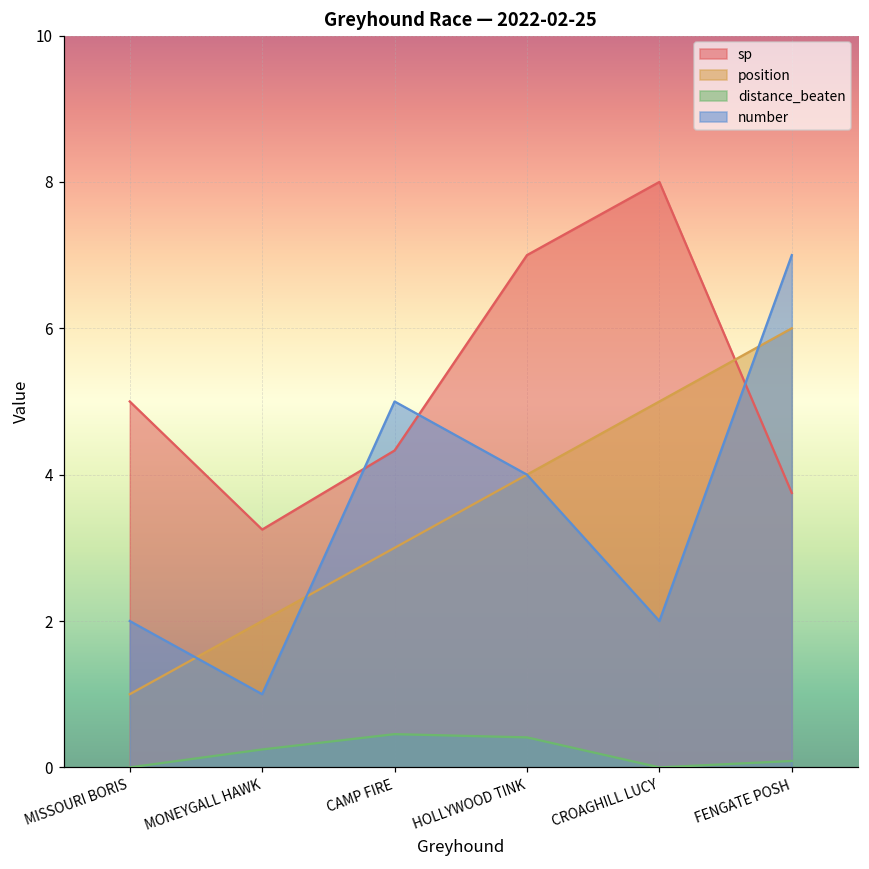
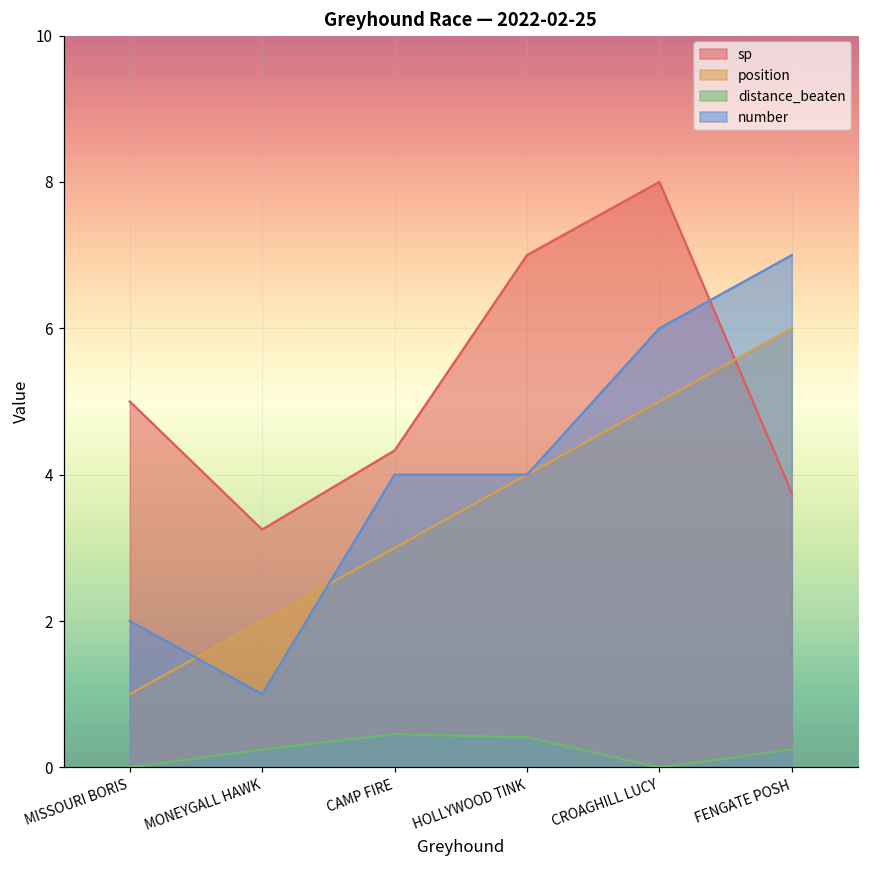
number, CAMP FIRE: 5 -> 4
number, CROAGHILL LUCY: 2 -> 6
distance_beaten, FENGATE POSH: 0.1 -> 0.2
